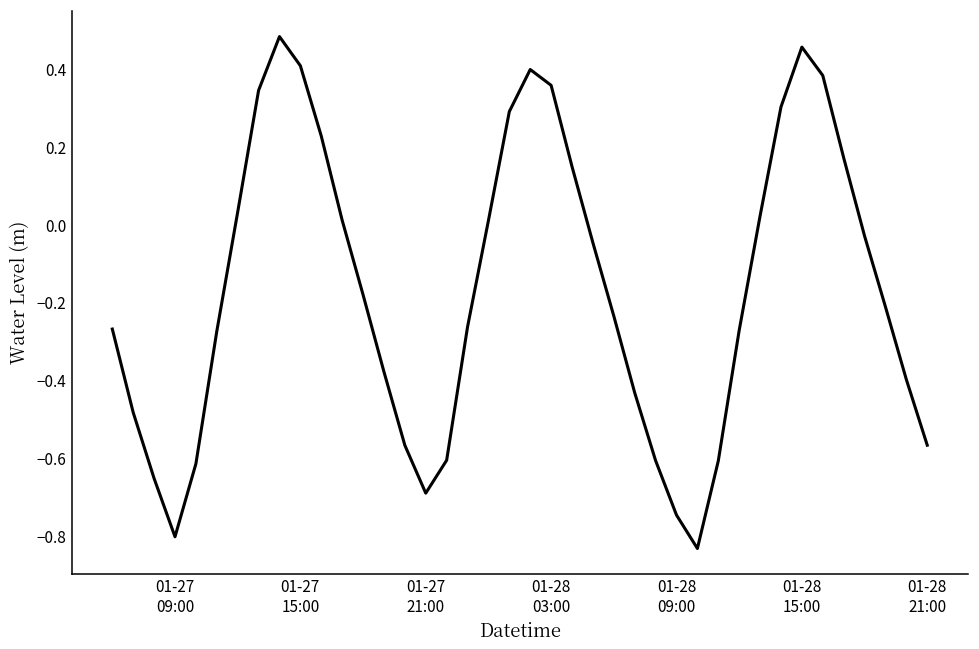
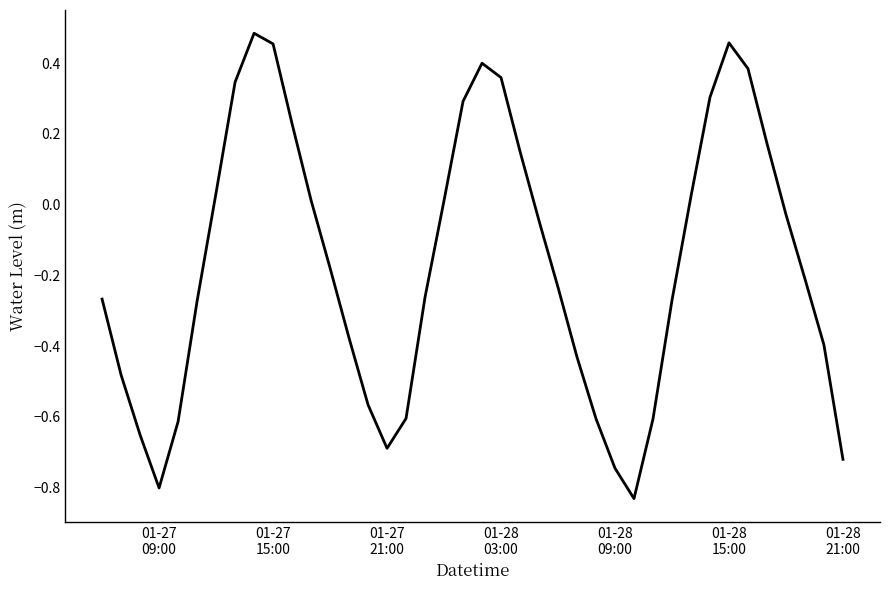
01-27 15:00: 0.41 -> 0.45
01-28 21:00: -0.57 -> -0.72
